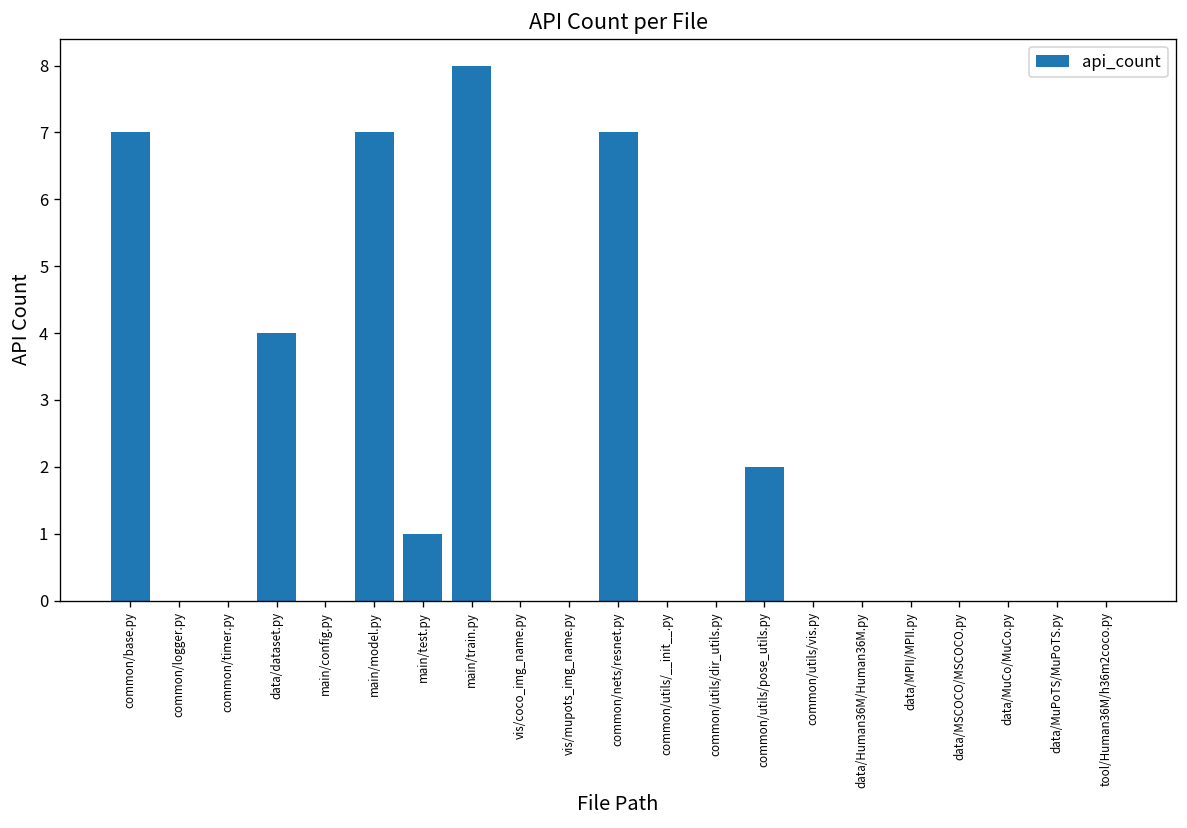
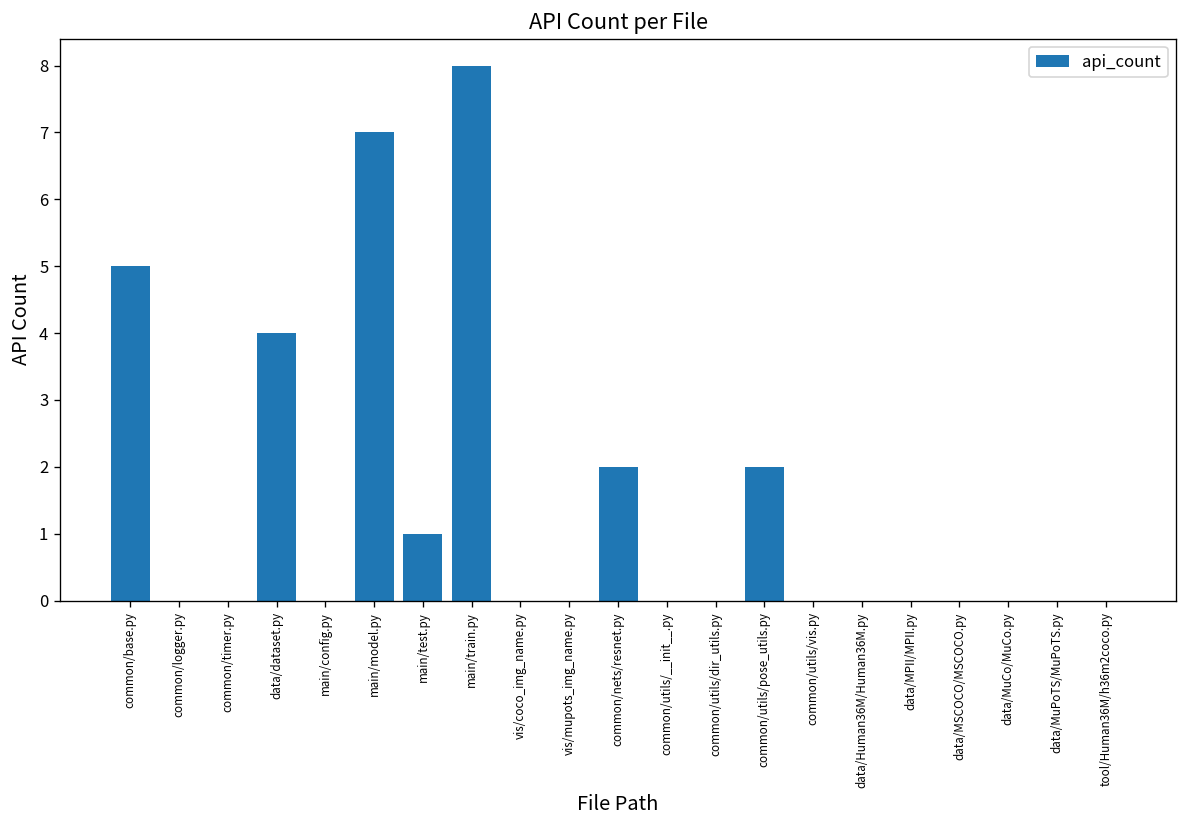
common/base.py: 7 -> 5
common/nets/resnet.py: 7 -> 2
